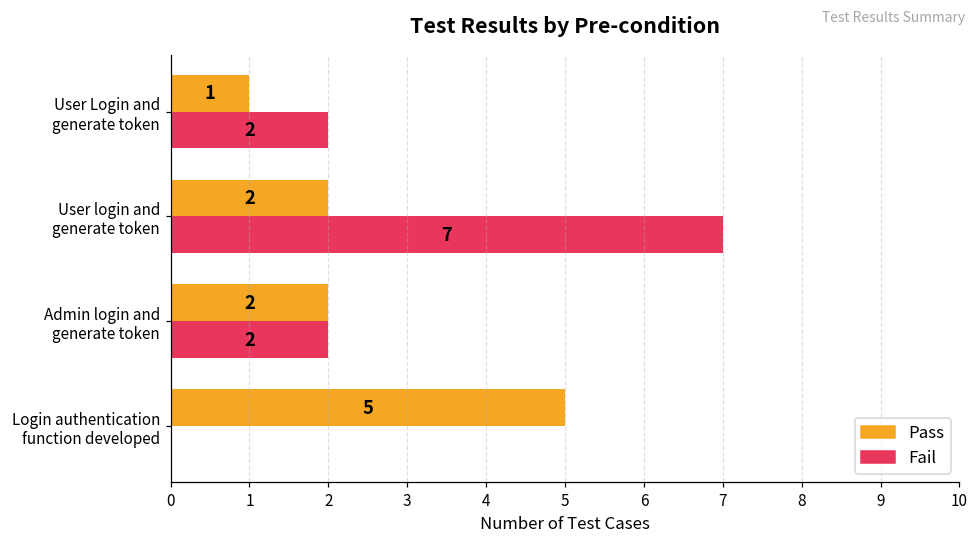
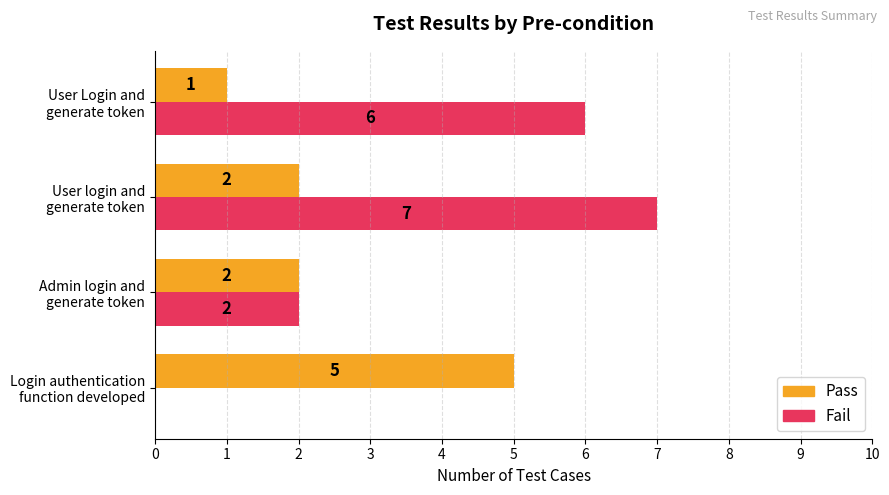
Fail, User Login and generate token: 2 -> 6
